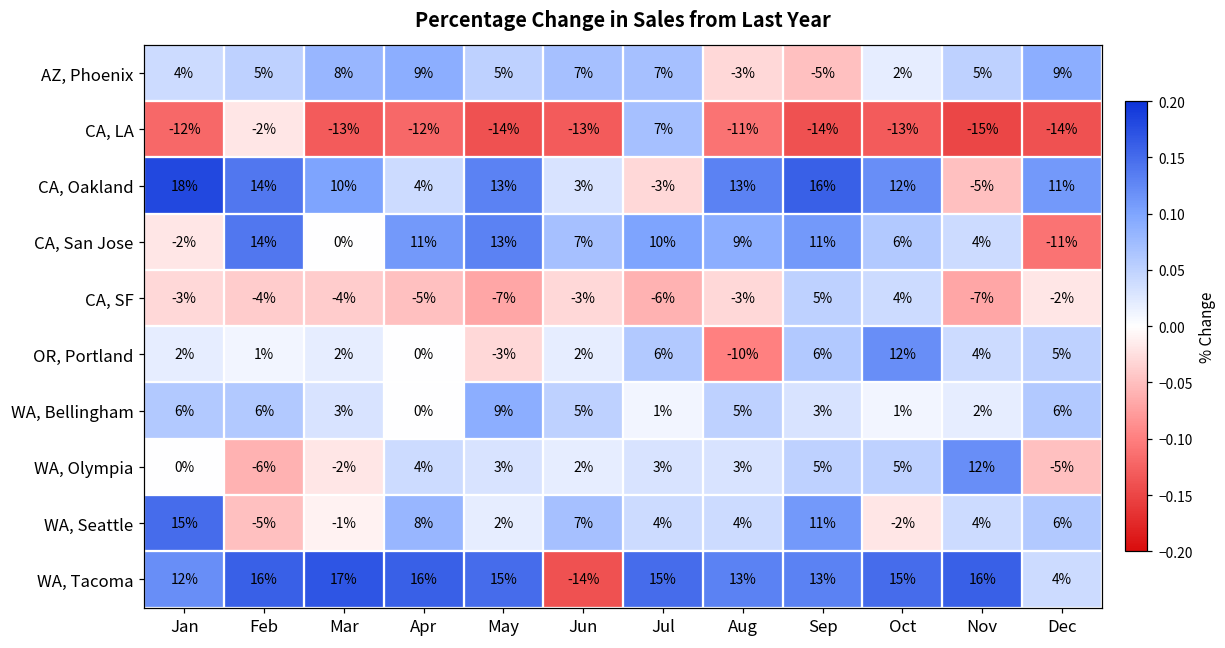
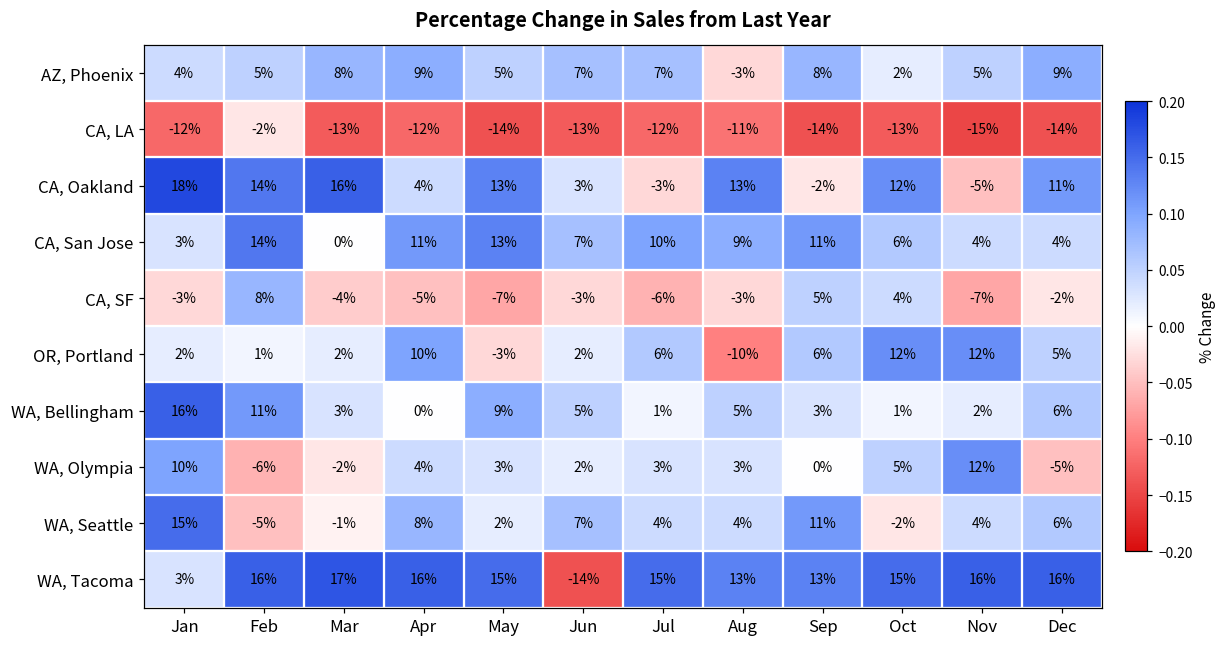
AZ, Phoenix, Sep: -5% -> 8%
CA, LA, Jul: 7% -> -12%
CA, Oakland, Mar: 10% -> 16%
CA, Oakland, Sep: 16% -> -2%
CA, San Jose, Jan: -2% -> 3%
CA, San Jose, Dec: -11% -> 4%
CA, SF, Feb: -4% -> 8%
OR, Portland, Apr: 0% -> 10%
OR, Portland, Nov: 4% -> 12%
WA, Bellingham, Jan: 6% -> 16%
WA, Bellingham, Feb: 6% -> 11%
WA, Olympia, Jan: 0% -> 10%
WA, Olympia, Sep: 5% -> 0%
WA, Tacoma, Jan: 12% -> 3%
WA, Tacoma, Dec: 4% -> 16%
